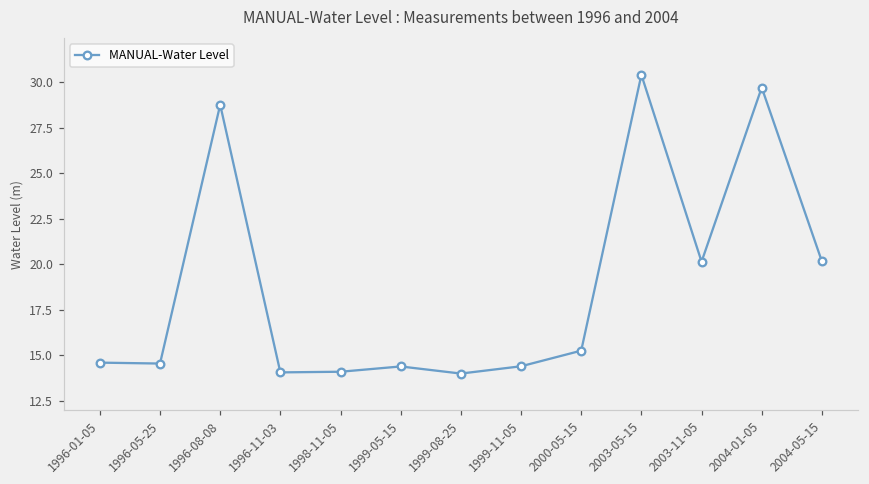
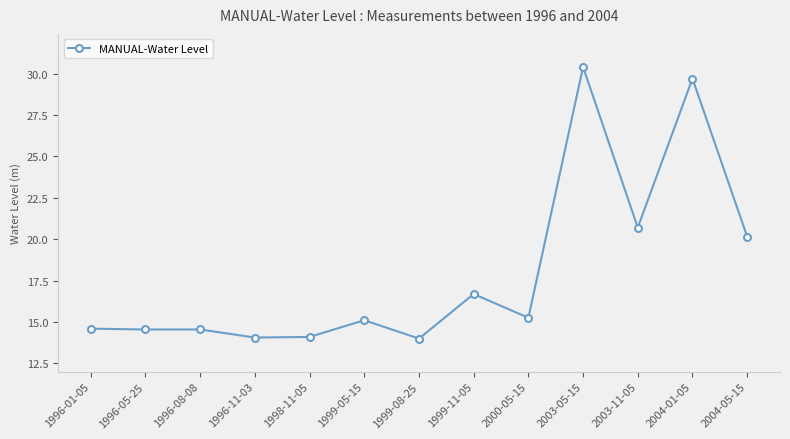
1996-08-08: 28.8 -> 14.6
1999-05-15: 14.4 -> 15.1
1999-11-05: 14.4 -> 16.7
2003-11-05: 20.1 -> 20.7
